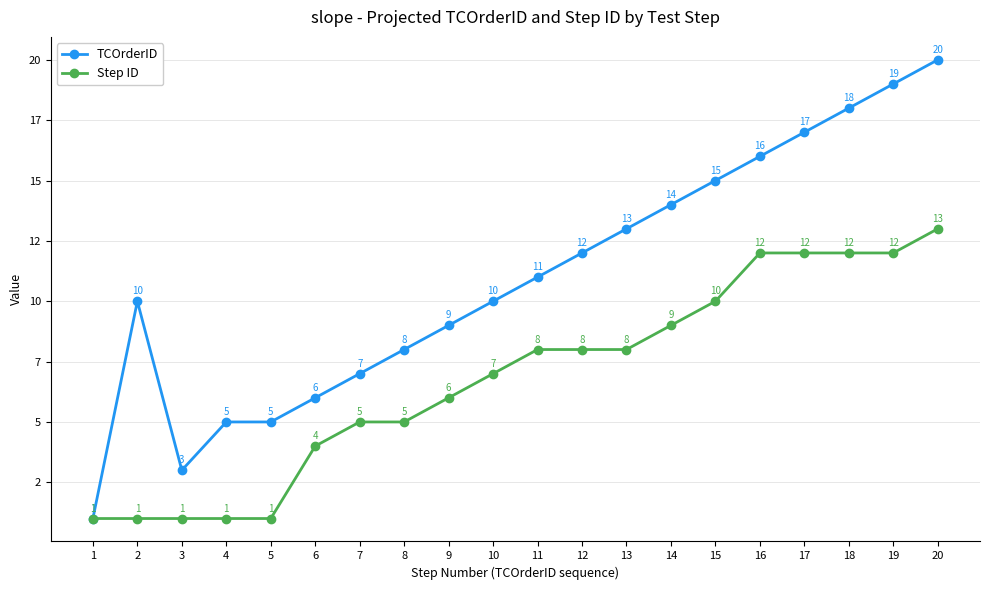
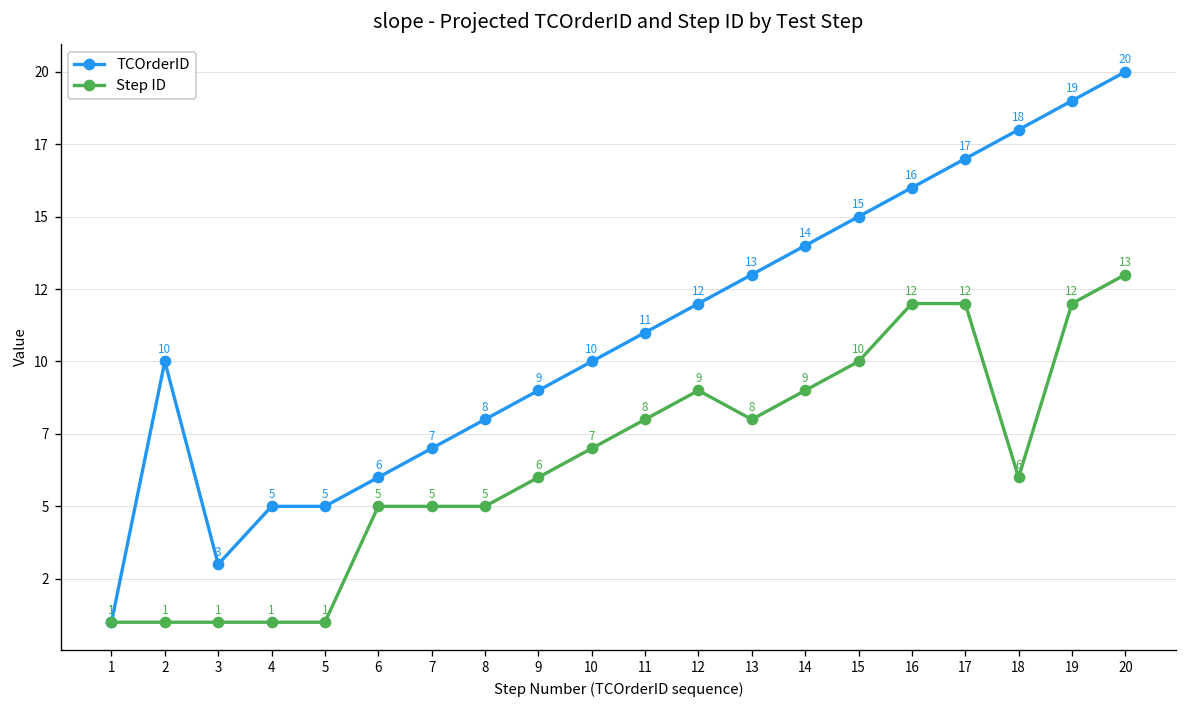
Step ID, 6: 4 -> 5
Step ID, 12: 8 -> 9
Step ID, 18: 12 -> 6
